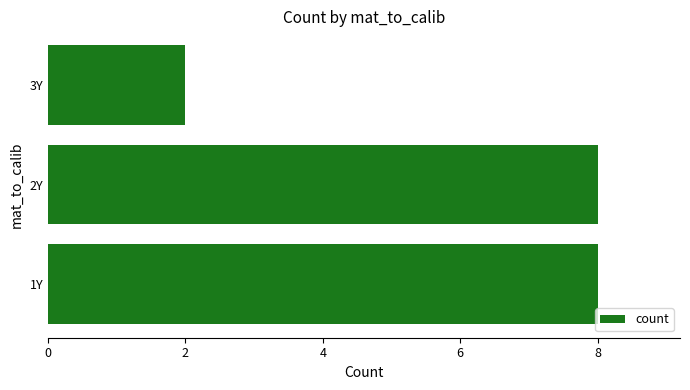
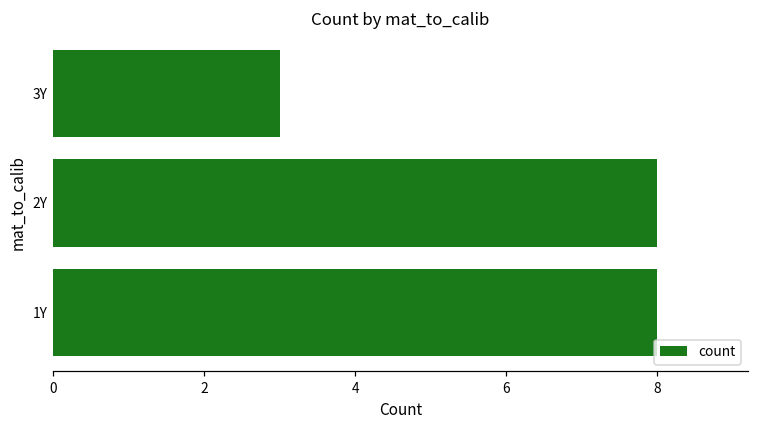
3Y: 2 -> 3
